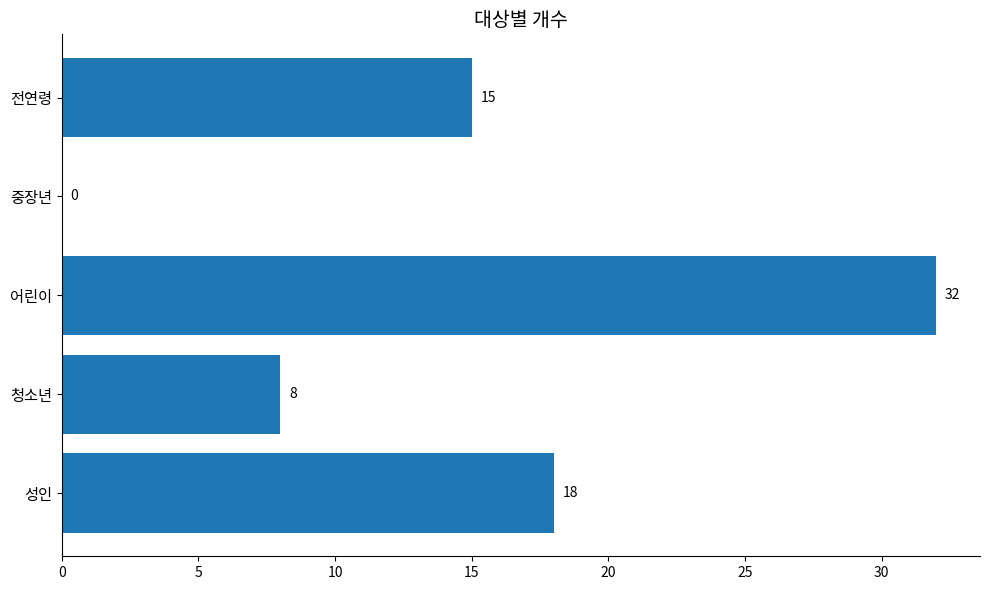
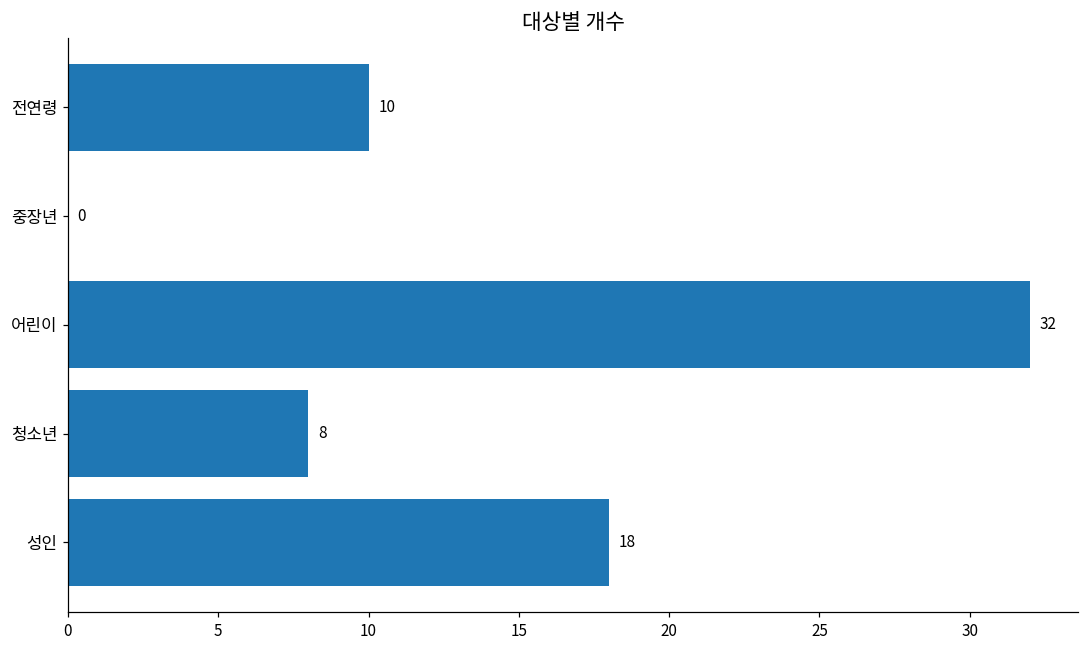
전연령: 15 -> 10
